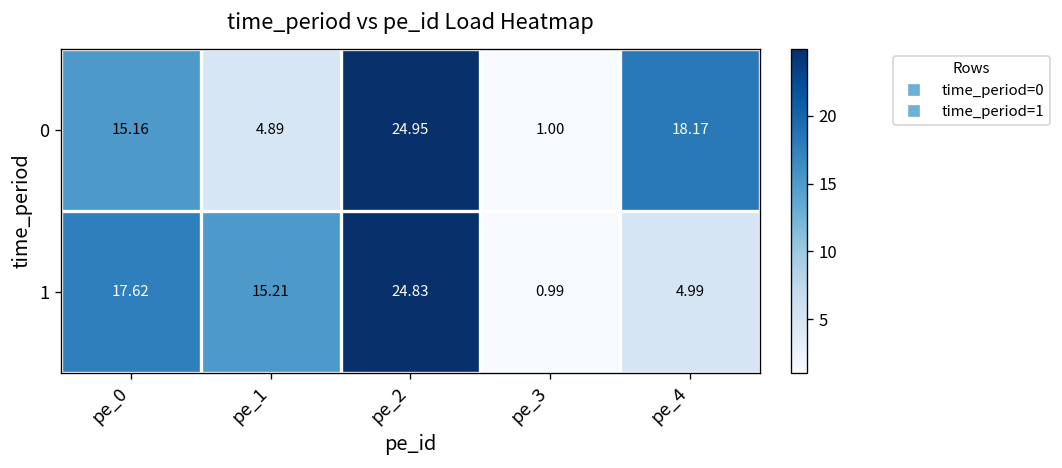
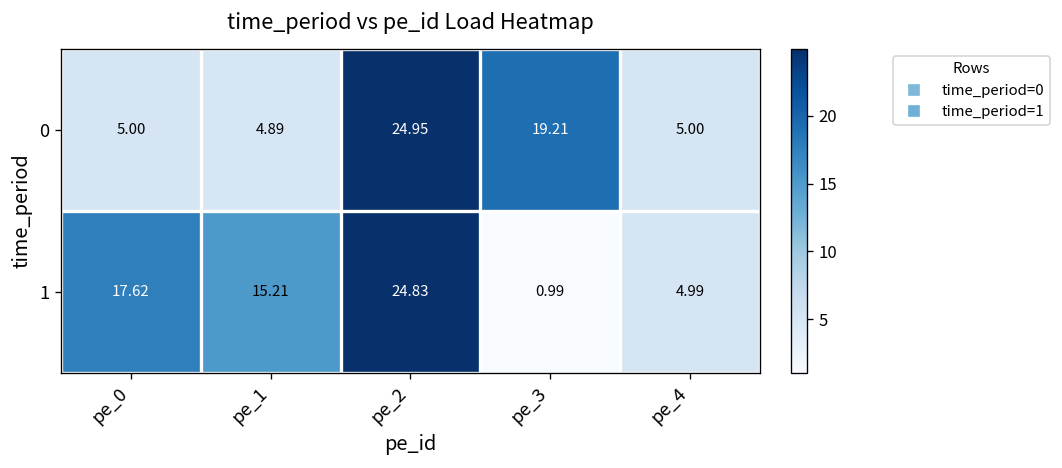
0, pe_0: 15.16 -> 5.00
0, pe_3: 1.00 -> 19.21
0, pe_4: 18.17 -> 5.00
